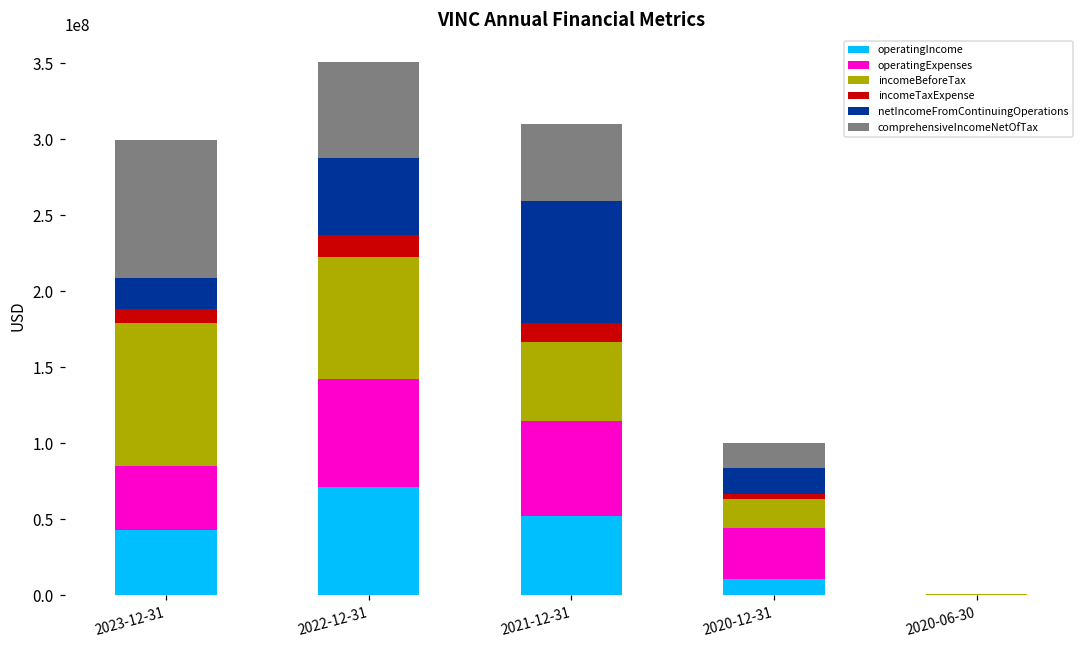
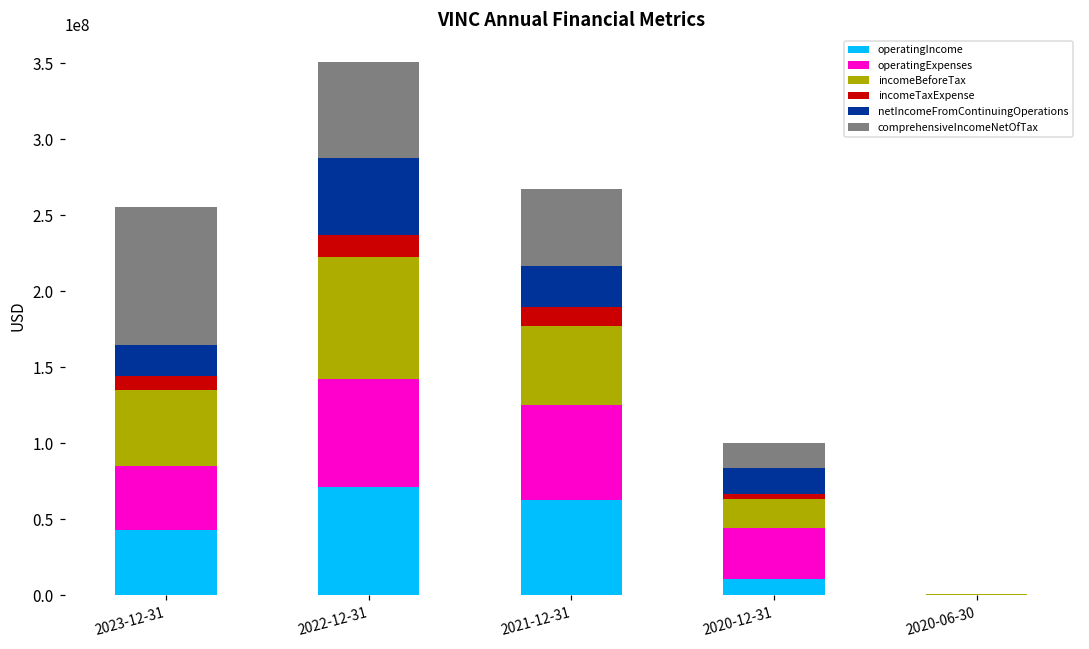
incomeBeforeTax, 2023-12-31: 94000000 -> 50000000
operatingIncome, 2021-12-31: 52000000 -> 63000000
netIncomeFromContinuingOperations, 2021-12-31: 80000000 -> 27000000
